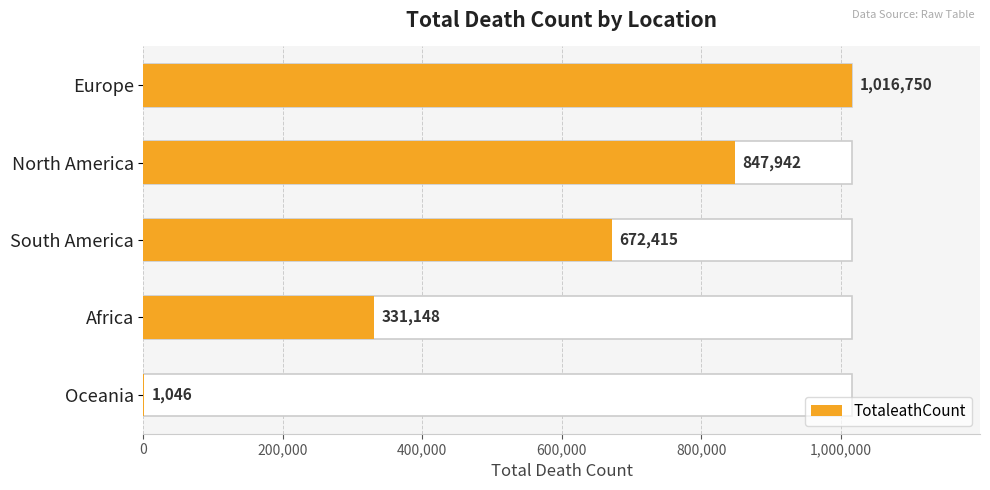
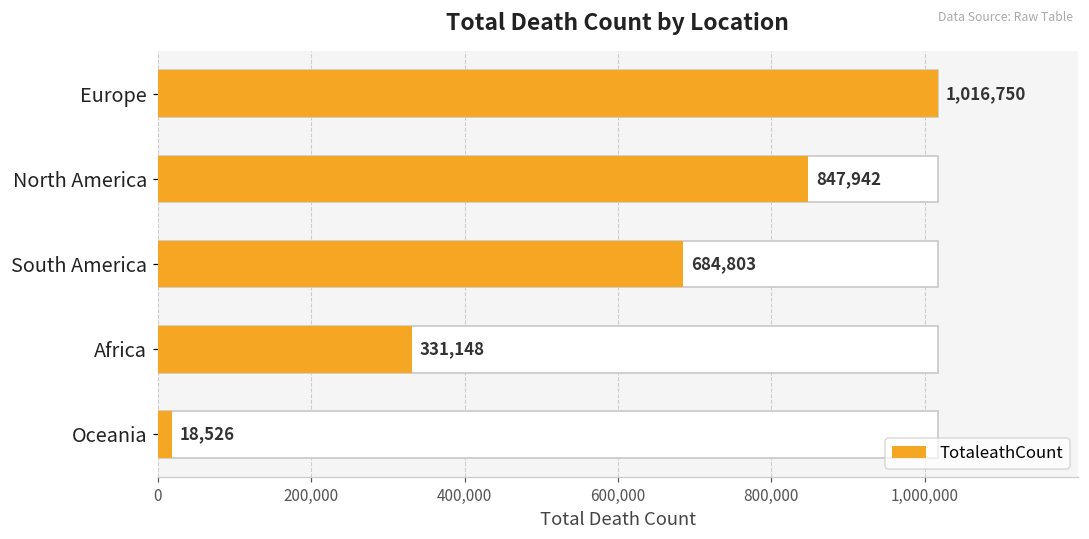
TotaleathCount, South America: 672,415 -> 684,803
TotaleathCount, Oceania: 1,046 -> 18,526
